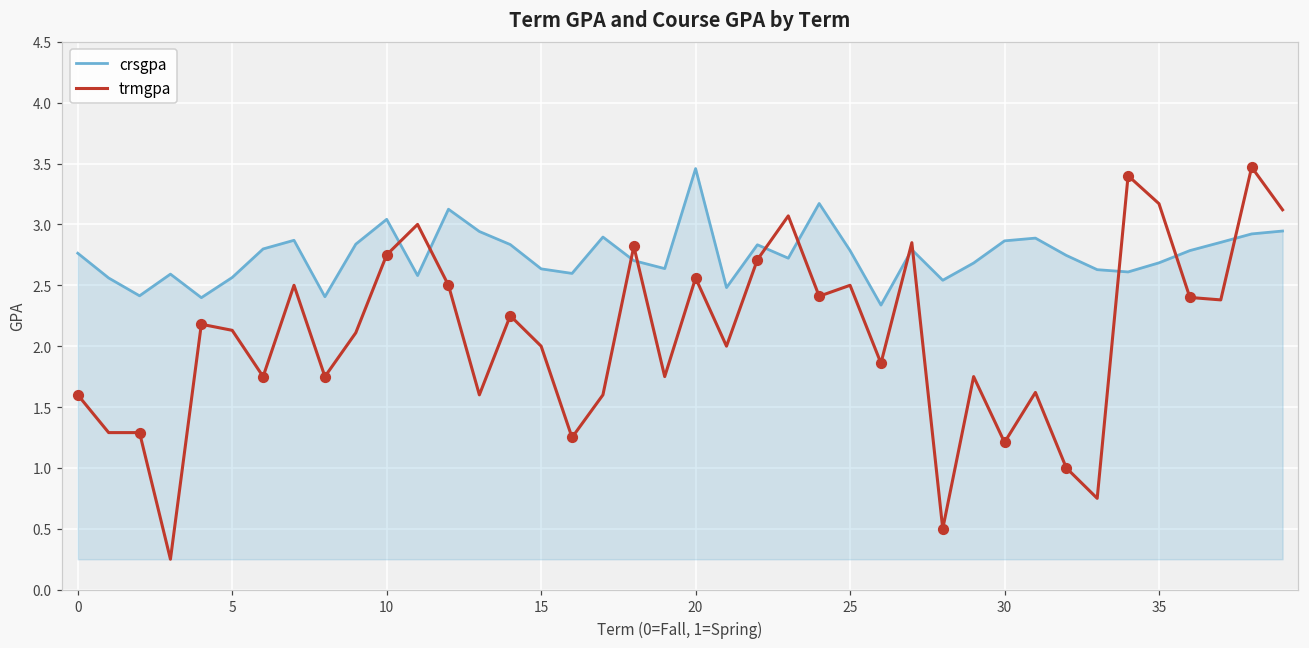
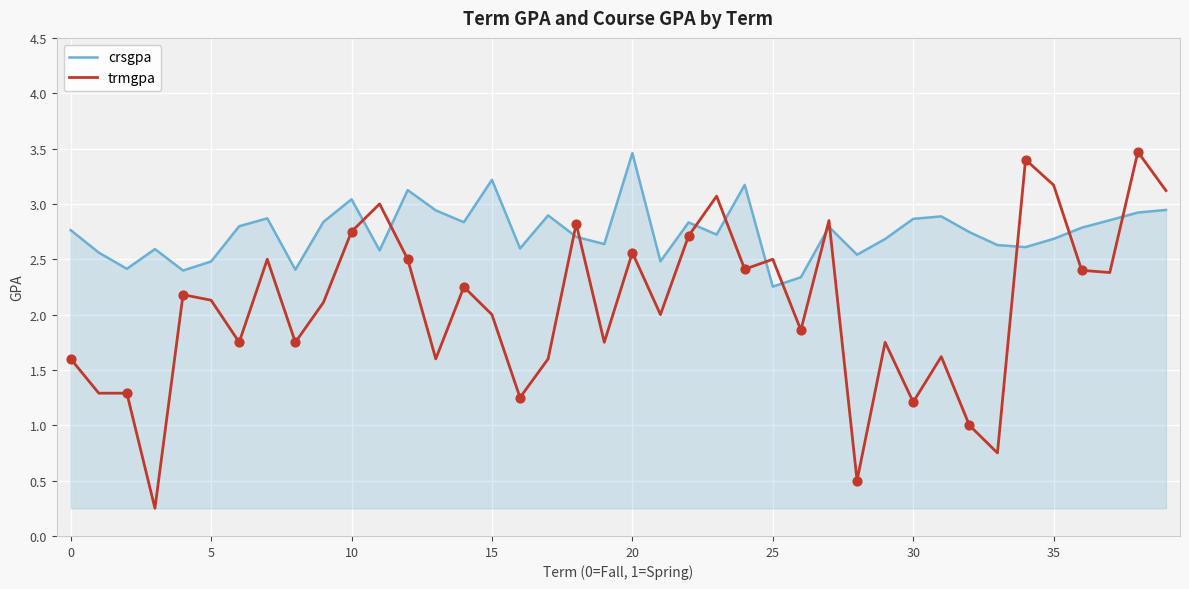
crsgpa, 5: 2.56 -> 2.48
crsgpa, 15: 2.64 -> 3.22
crsgpa, 25: 2.79 -> 2.25
